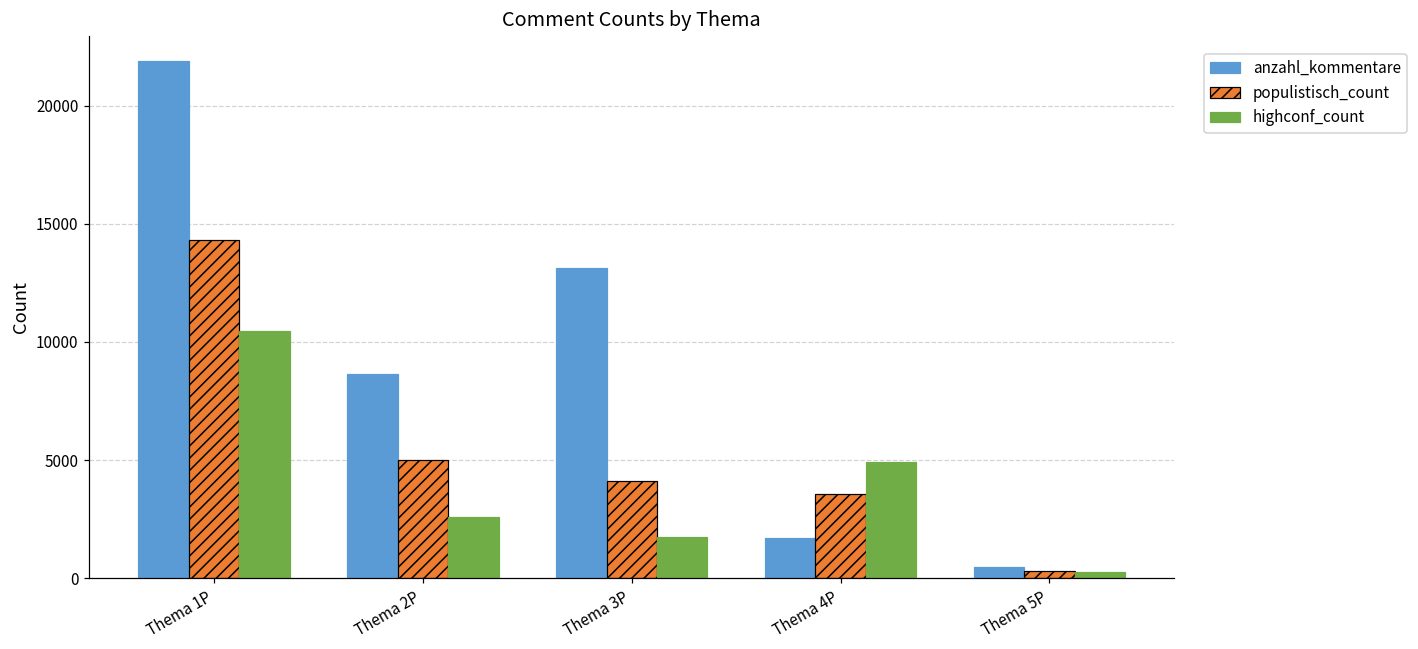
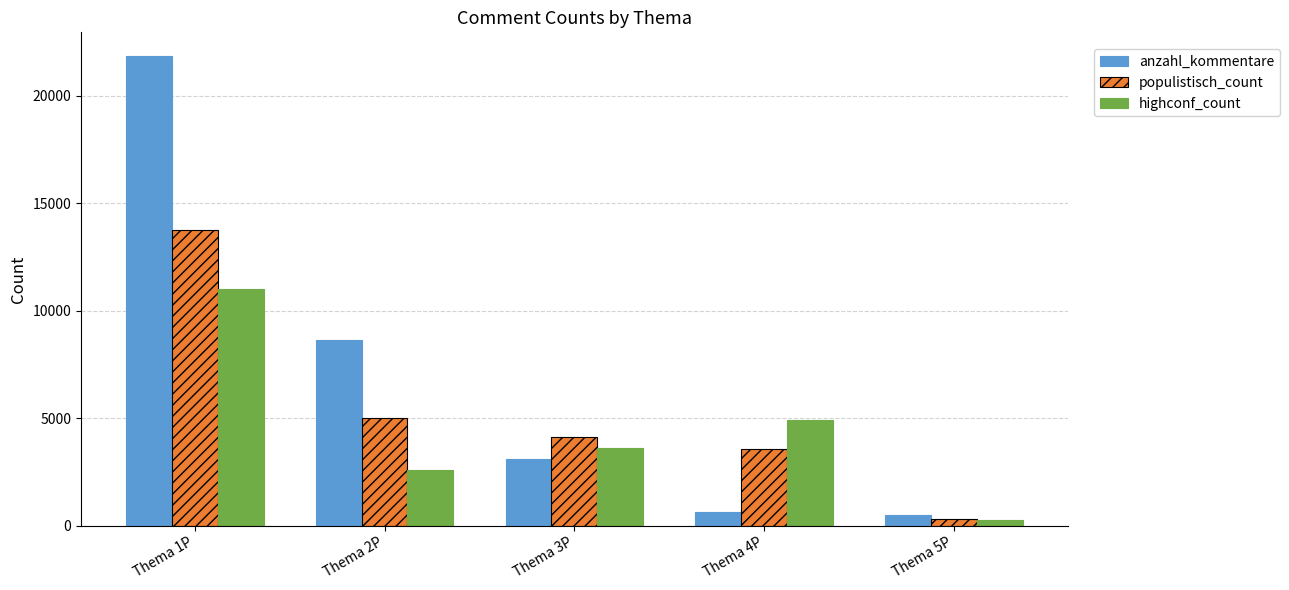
populistisch_count, Thema 1P: 14300 -> 13800
highconf_count, Thema 1P: 10400 -> 11000
anzahl_kommentare, Thema 3P: 13100 -> 3100
highconf_count, Thema 3P: 1700 -> 3600
anzahl_kommentare, Thema 4P: 1700 -> 600
